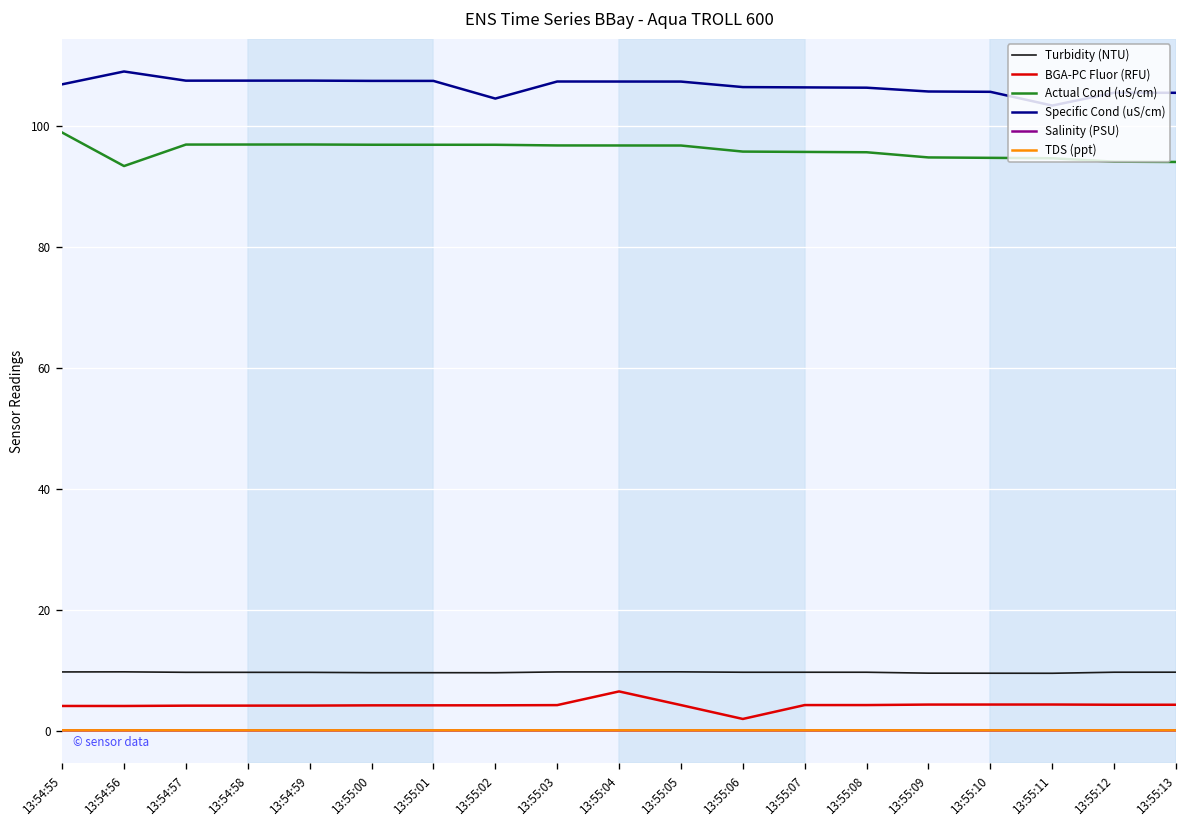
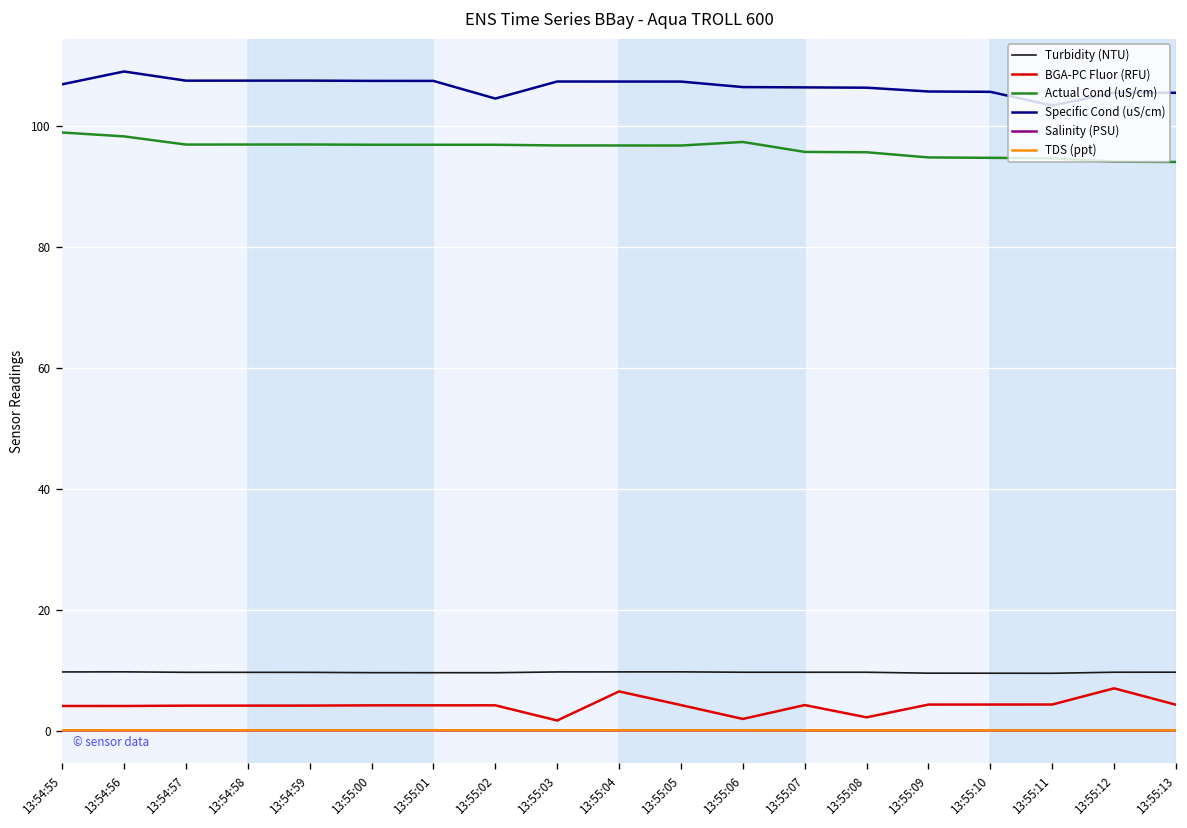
Actual Cond (uS/cm), 13:54:56: 93 -> 98
BGA-PC Fluor (RFU), 13:55:03: 4 -> 2
Actual Cond (uS/cm), 13:55:06: 96 -> 97
BGA-PC Fluor (RFU), 13:55:08: 4 -> 2
BGA-PC Fluor (RFU), 13:55:12: 4 -> 7
